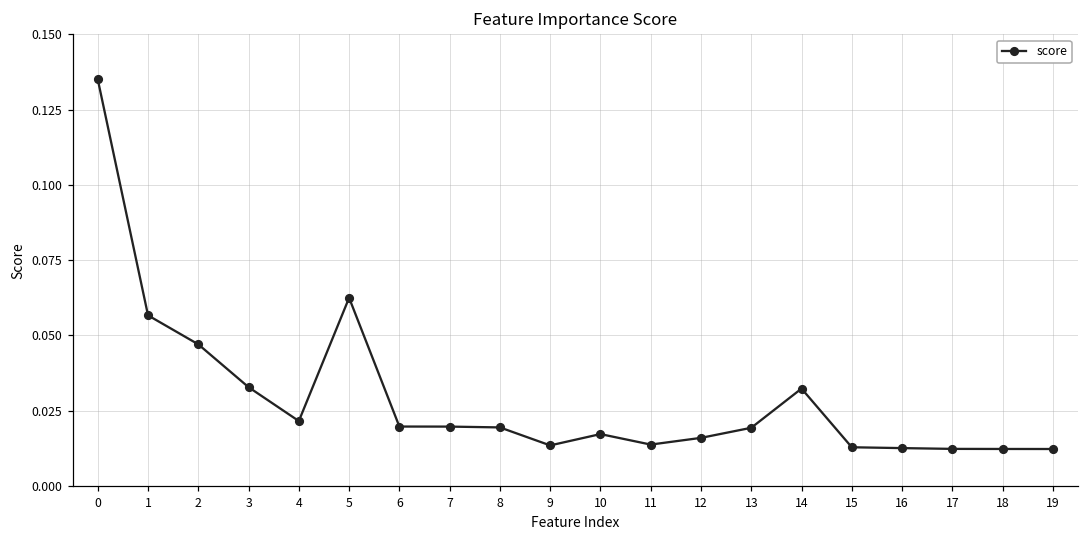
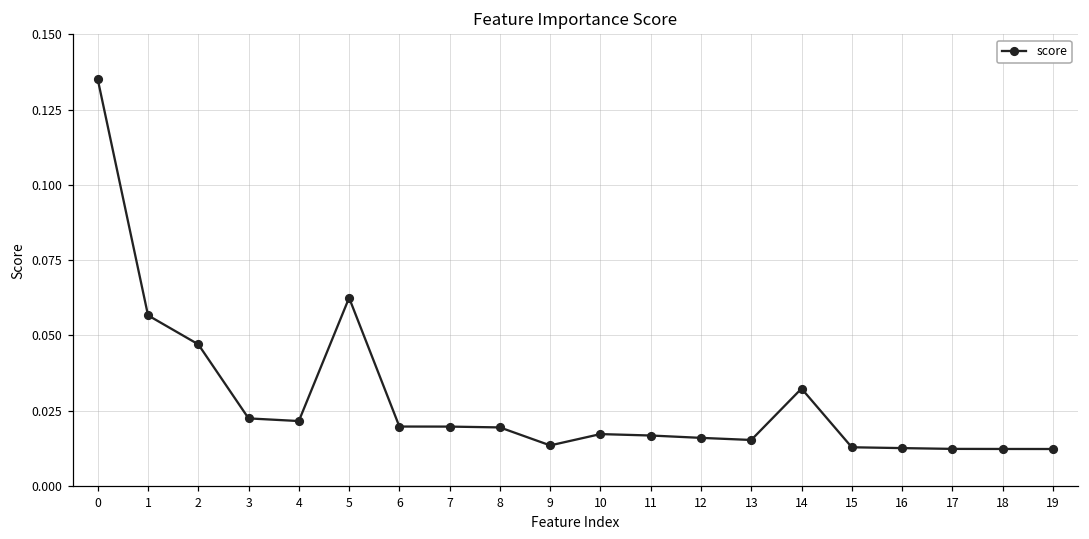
3: 0.033 -> 0.022
11: 0.014 -> 0.017
13: 0.019 -> 0.015
